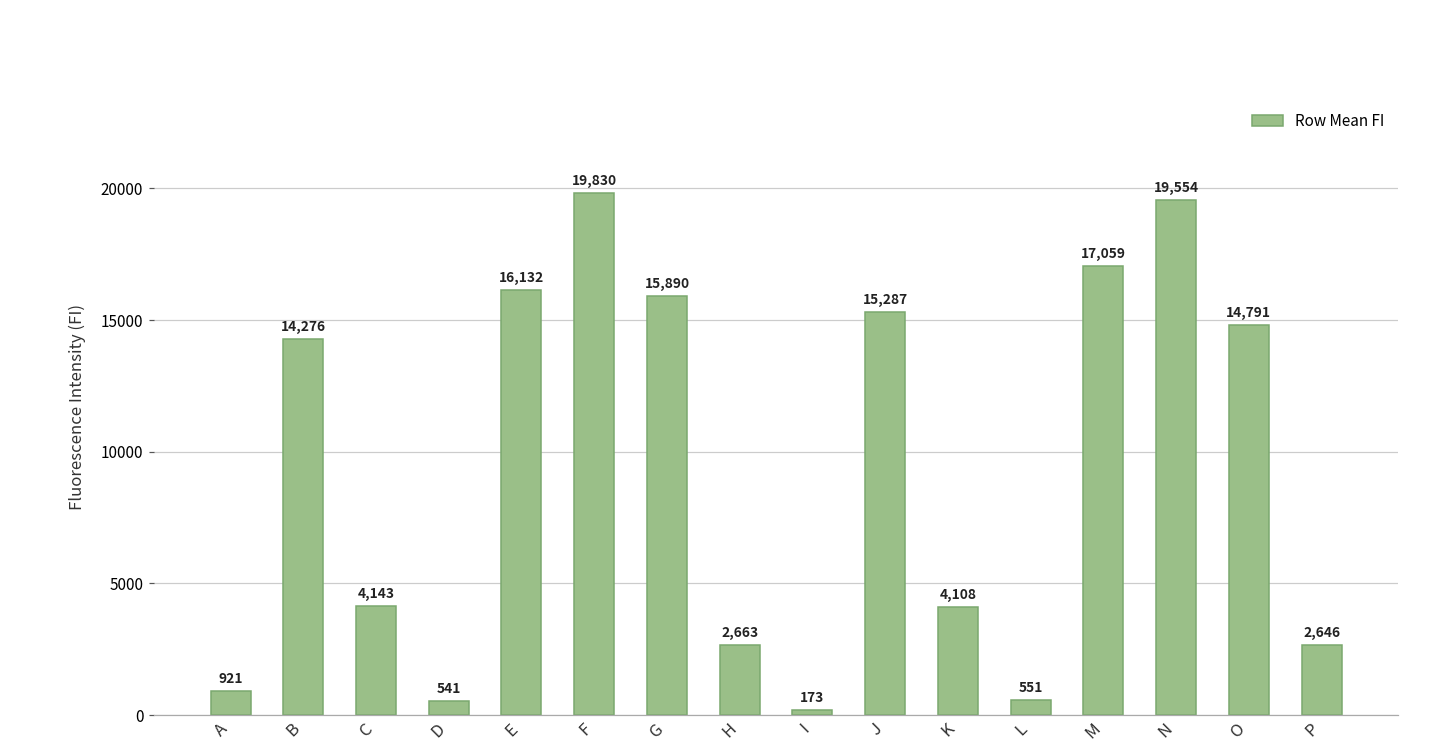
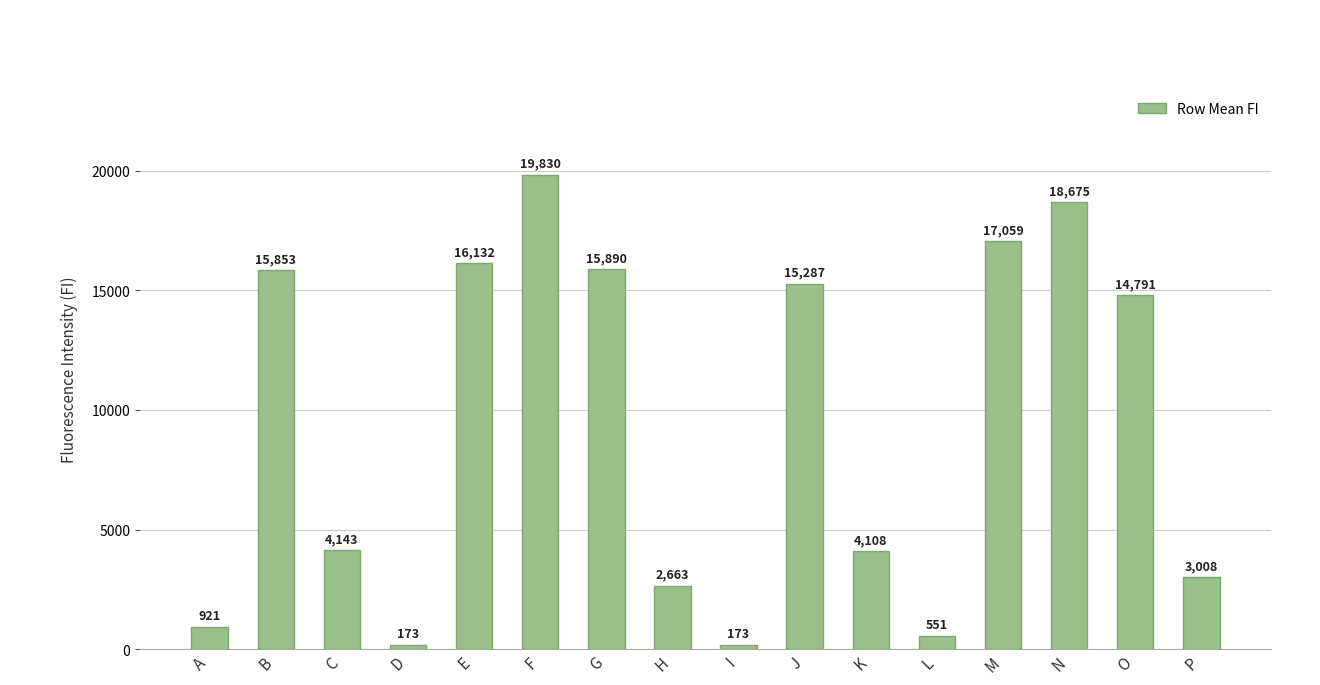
B: 14,276 -> 15,853
D: 541 -> 173
N: 19,554 -> 18,675
P: 2,646 -> 3,008
